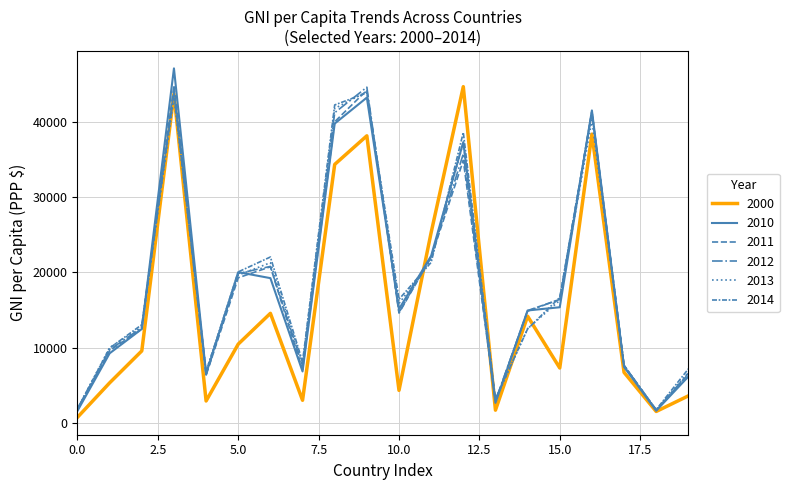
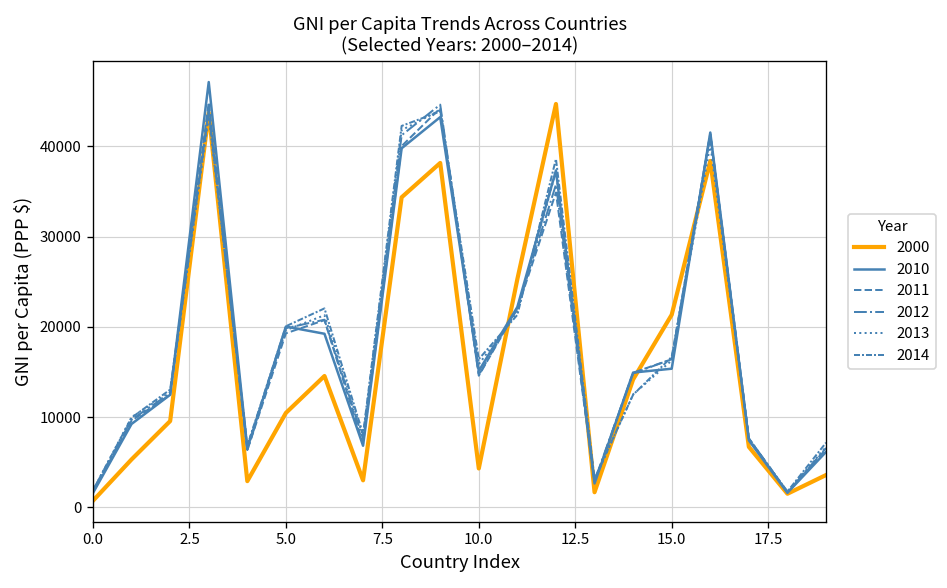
2000, 15.0: 7000 -> 21000
